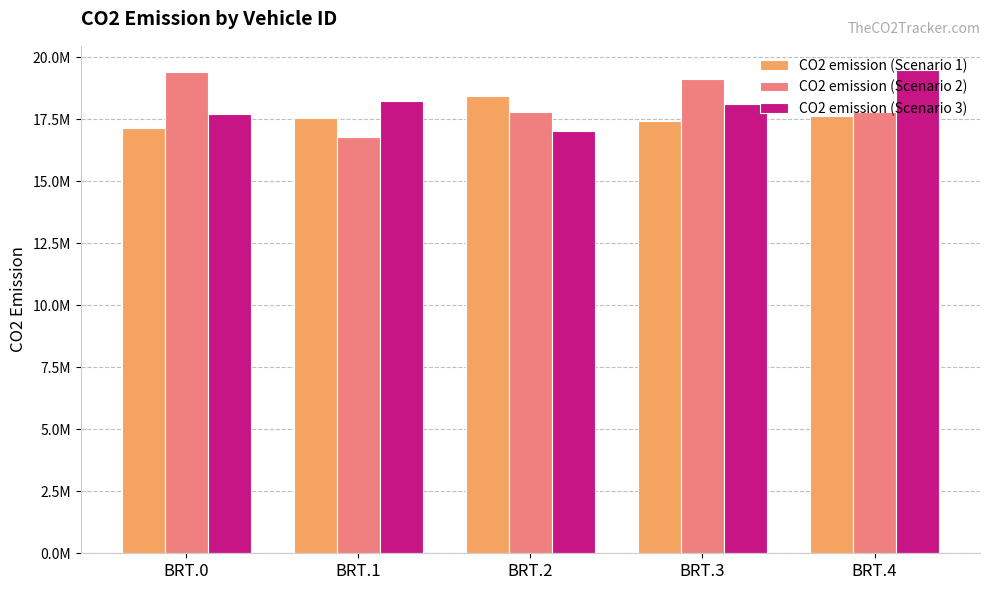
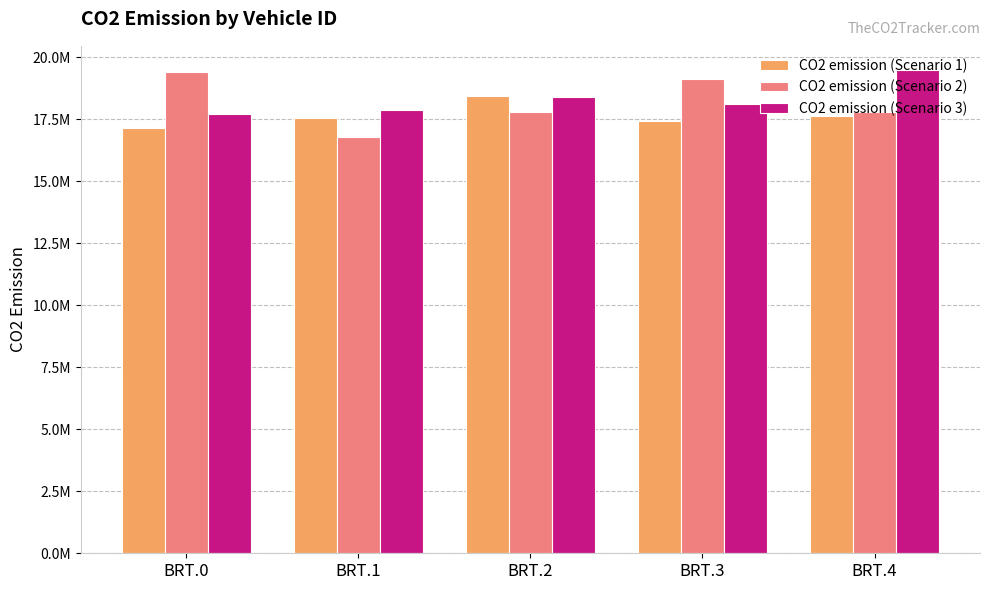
CO2 emission (Scenario 3), BRT.1: 18200000 -> 17900000
CO2 emission (Scenario 3), BRT.2: 17000000 -> 18400000
